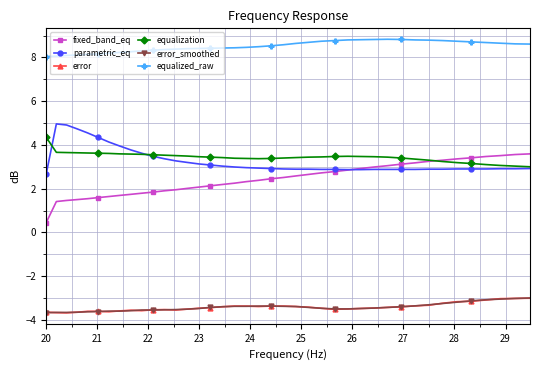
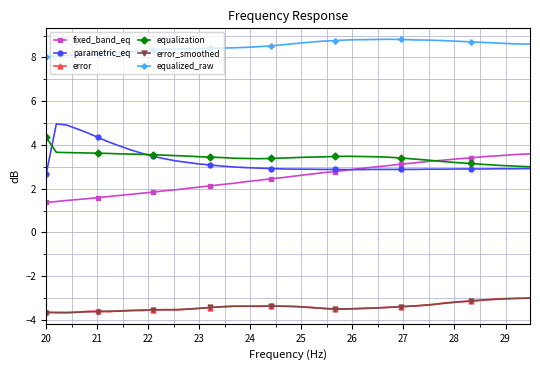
fixed_band_eq, 20: 0.4 -> 1.4
